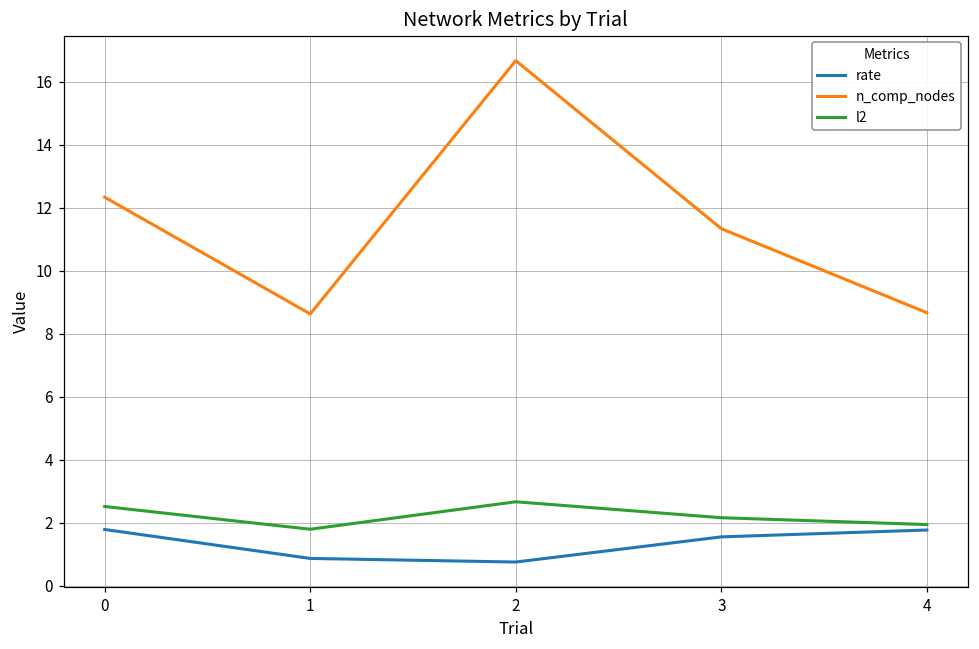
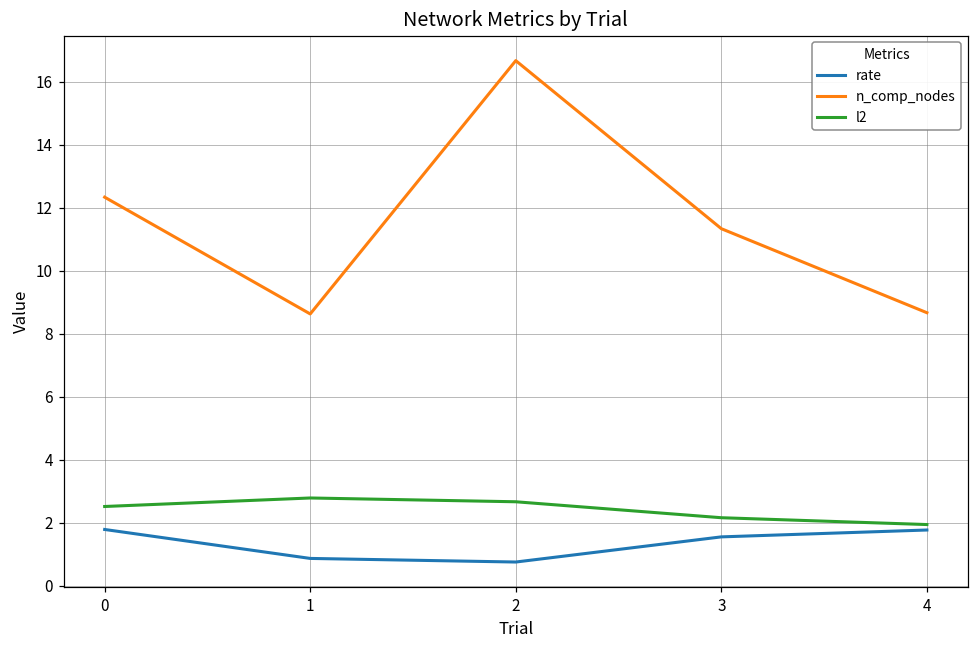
l2, 1: 1.8 -> 2.8
